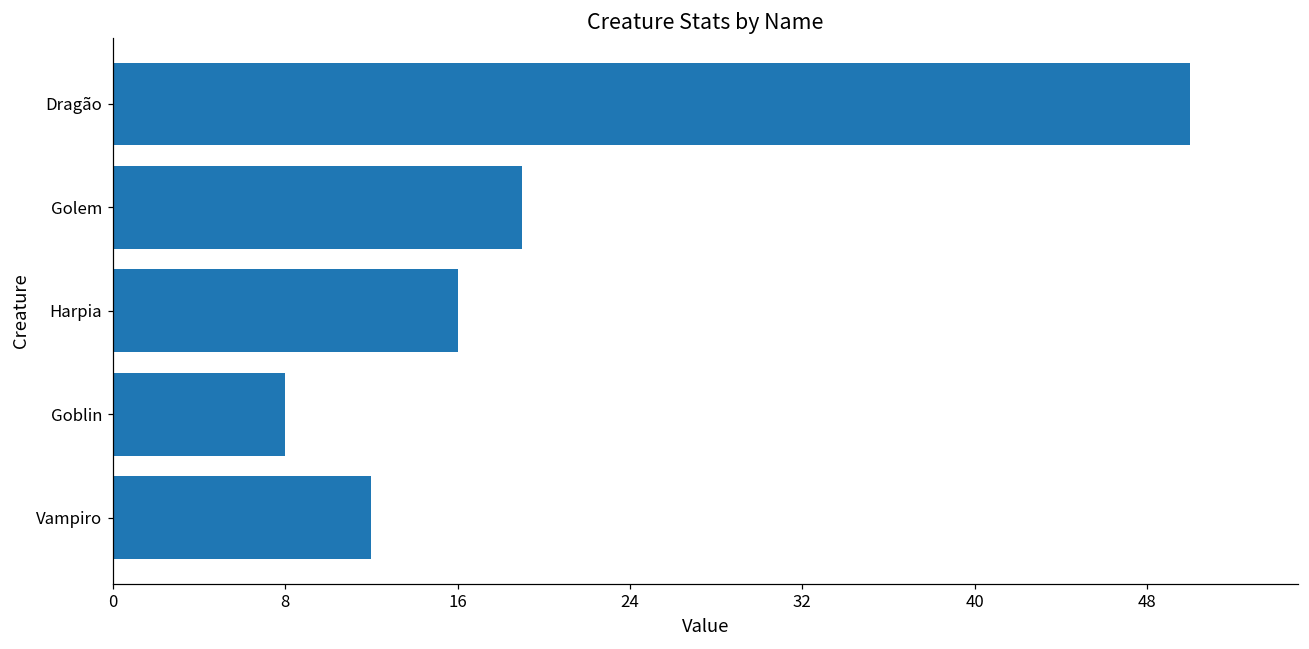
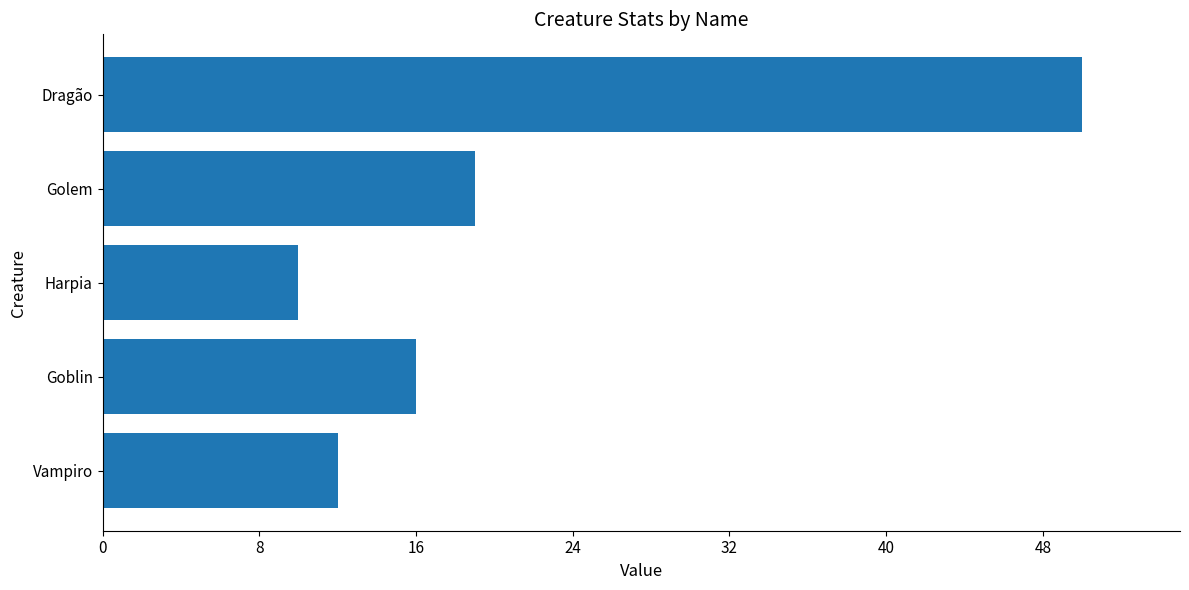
Harpia: 16 -> 10
Goblin: 8 -> 16
